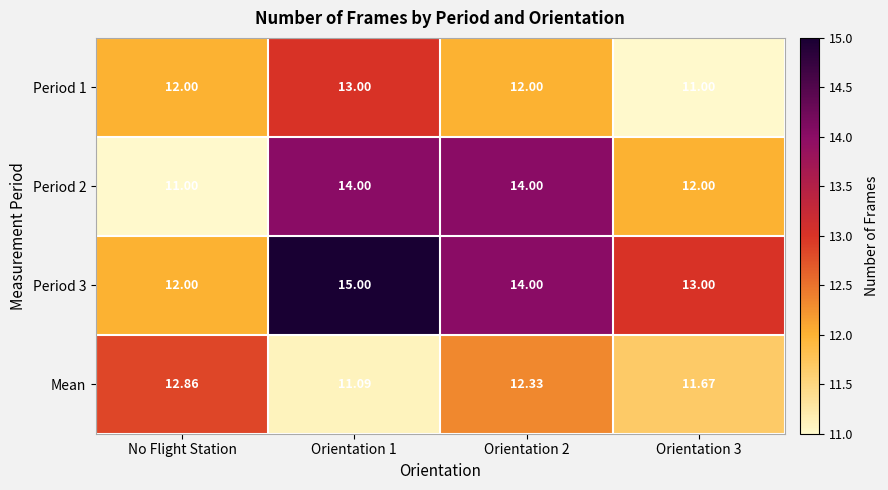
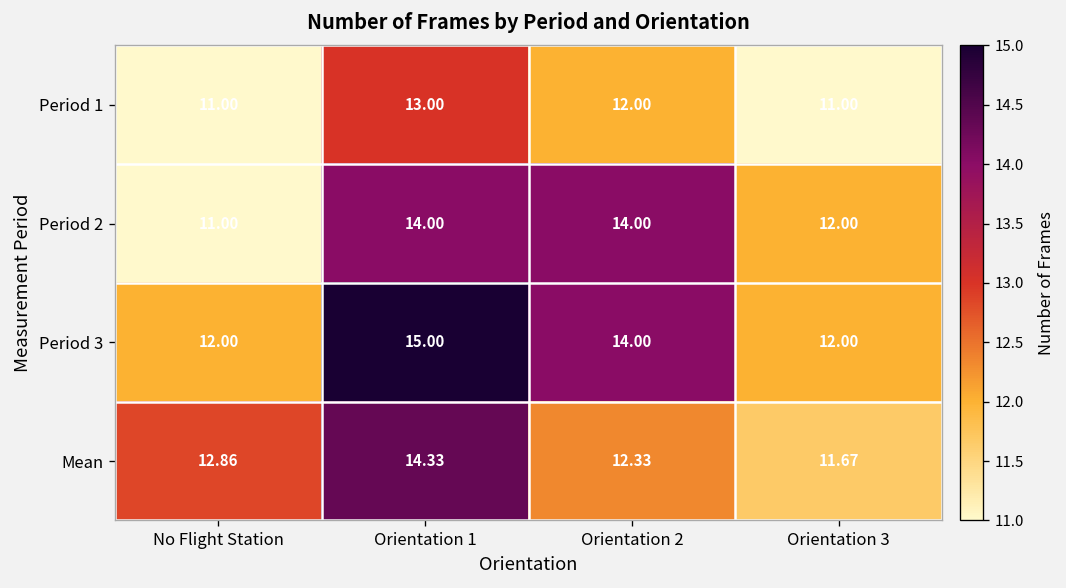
Period 1, No Flight Station: 12.00 -> 11.00
Period 3, Orientation 3: 13.00 -> 12.00
Mean, Orientation 1: 11.09 -> 14.33
